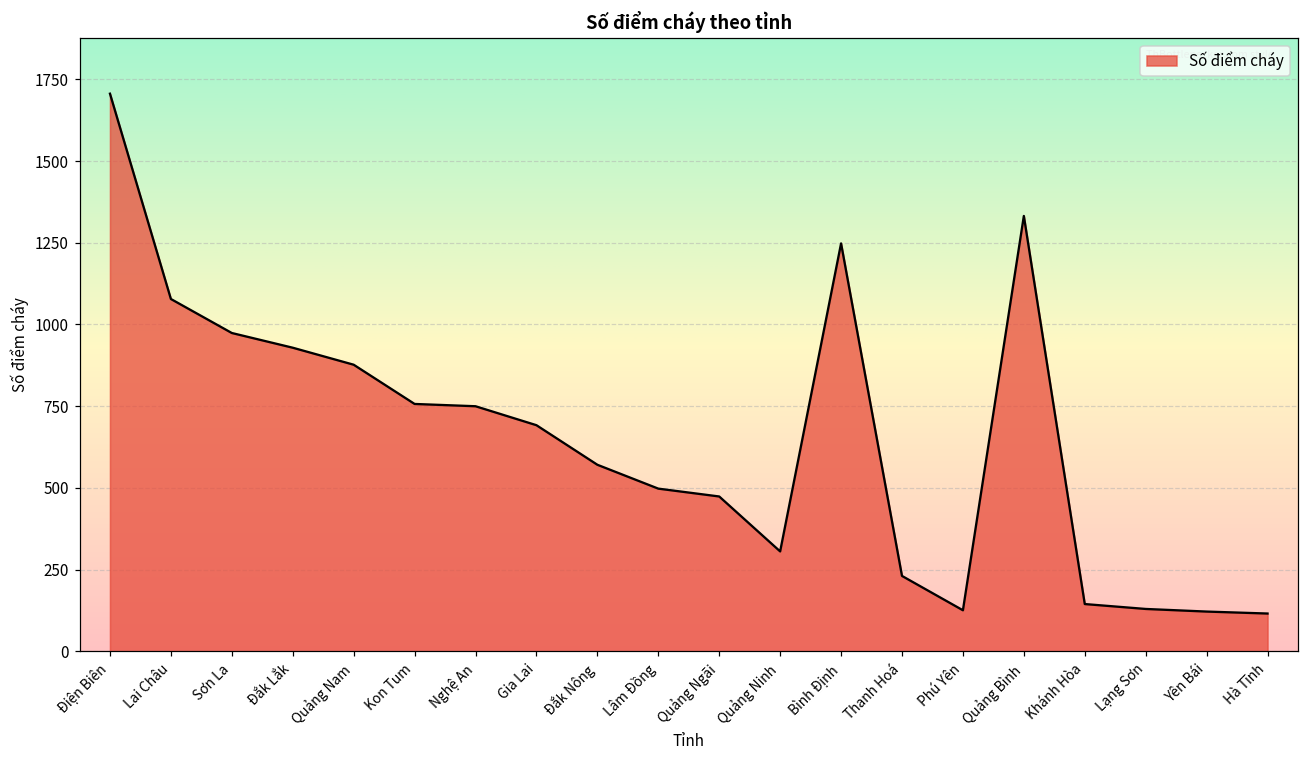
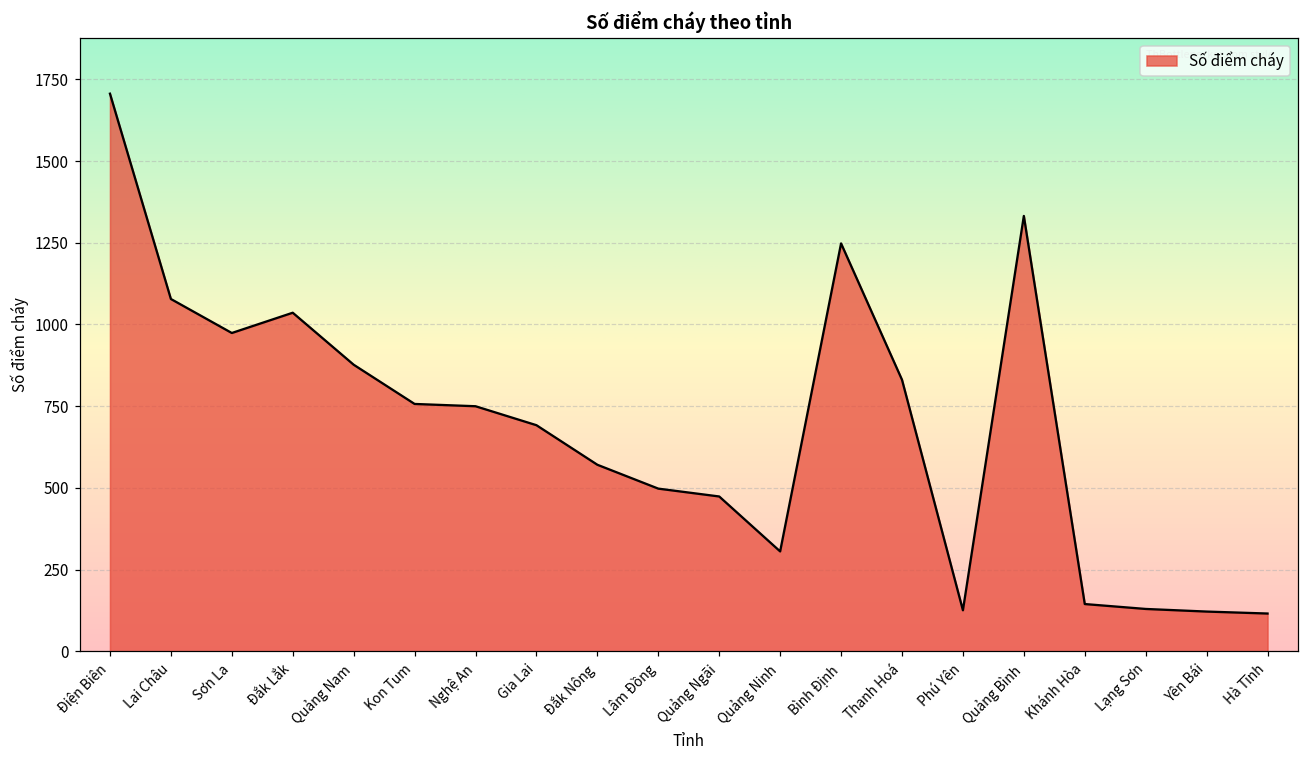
Đắk Lắk: 930 -> 1040
Thanh Hoá: 230 -> 830
